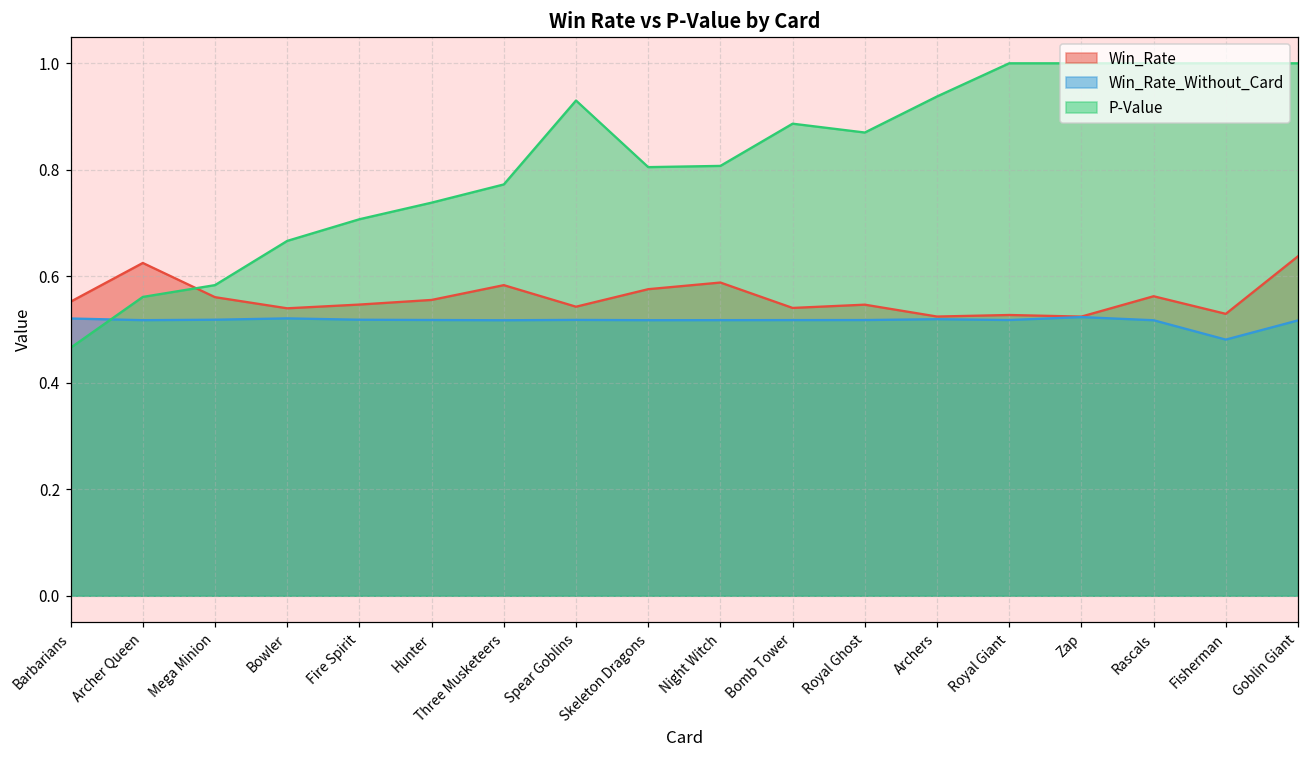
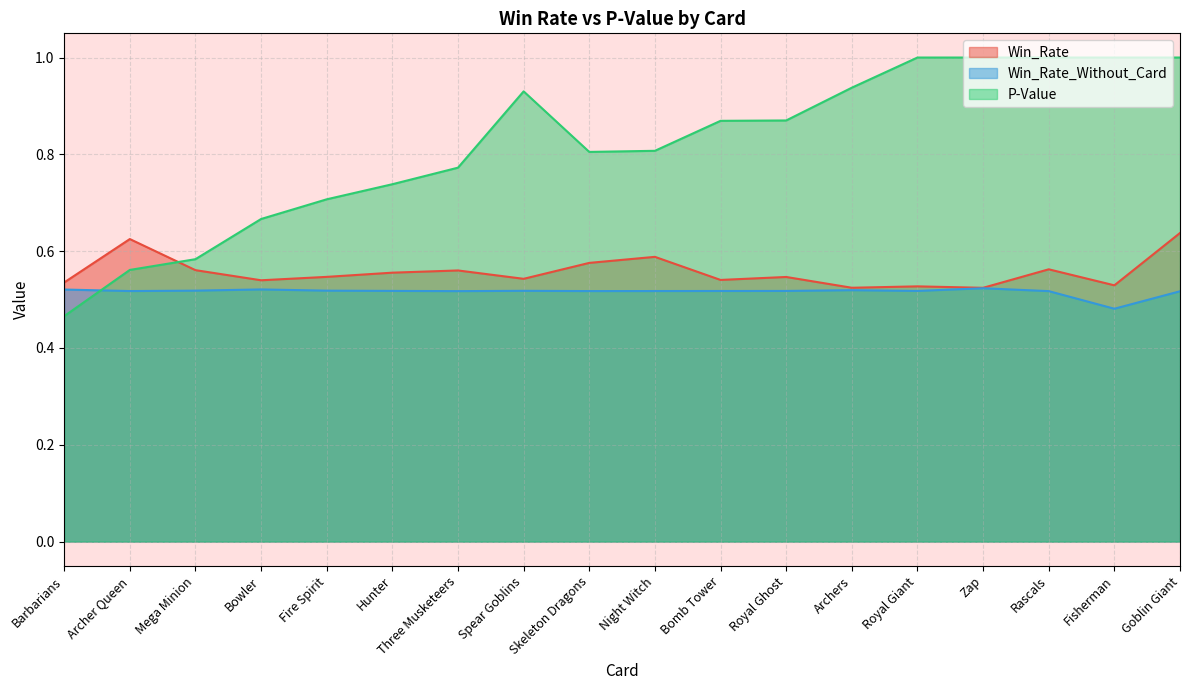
Win_Rate, Barbarians: 0.55 -> 0.54
Win_Rate, Three Musketeers: 0.58 -> 0.56
P-Value, Bomb Tower: 0.89 -> 0.87
